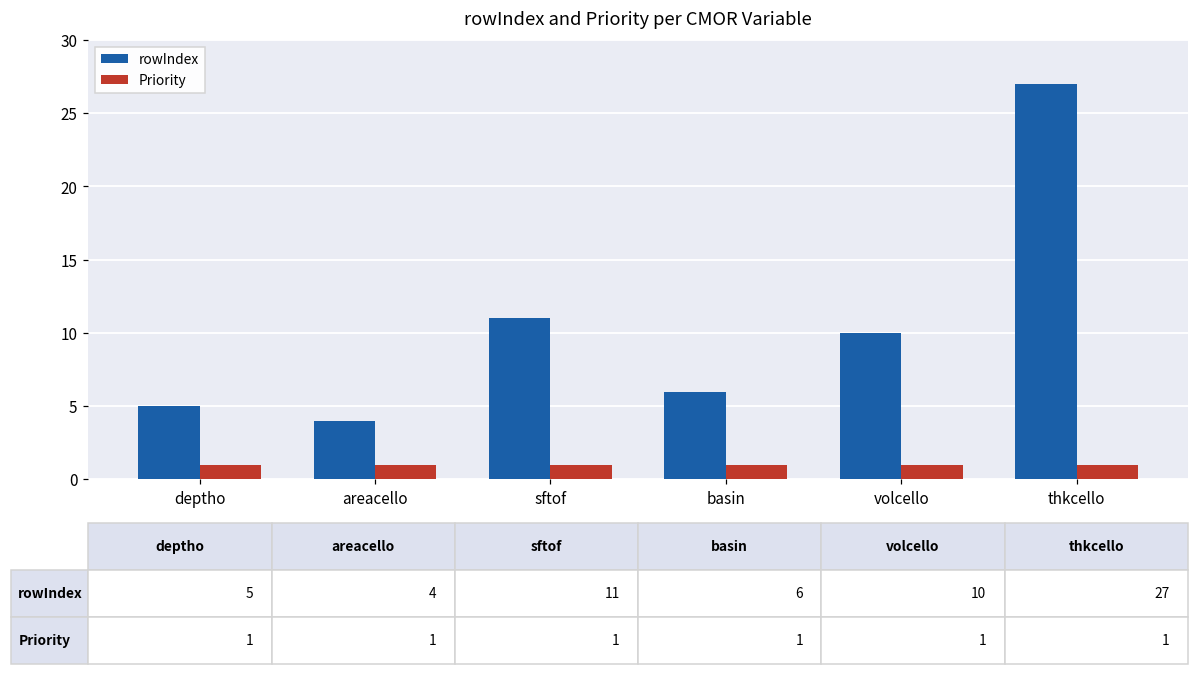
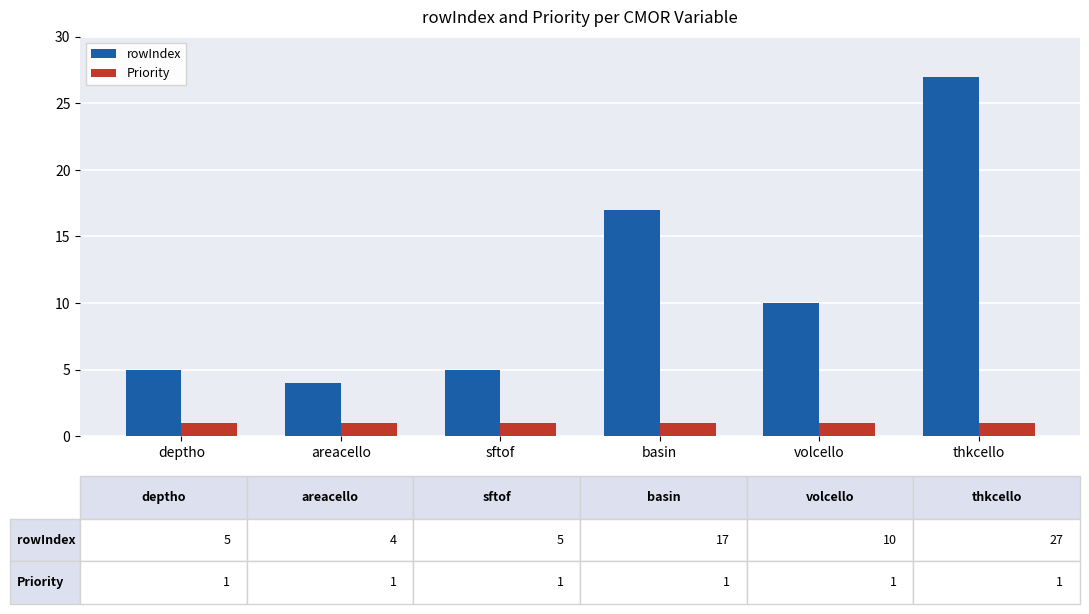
rowIndex, sftof: 11 -> 5
rowIndex, basin: 6 -> 17
